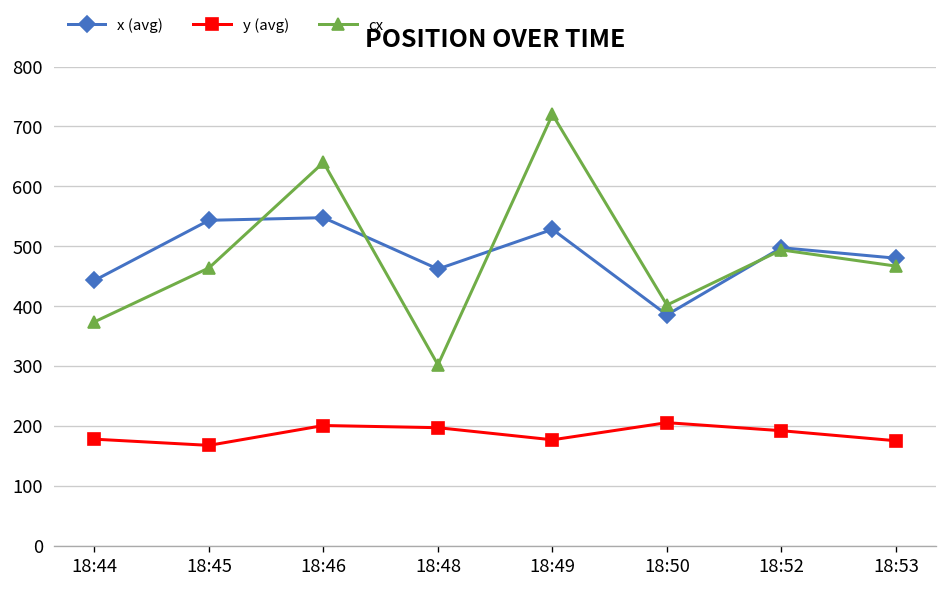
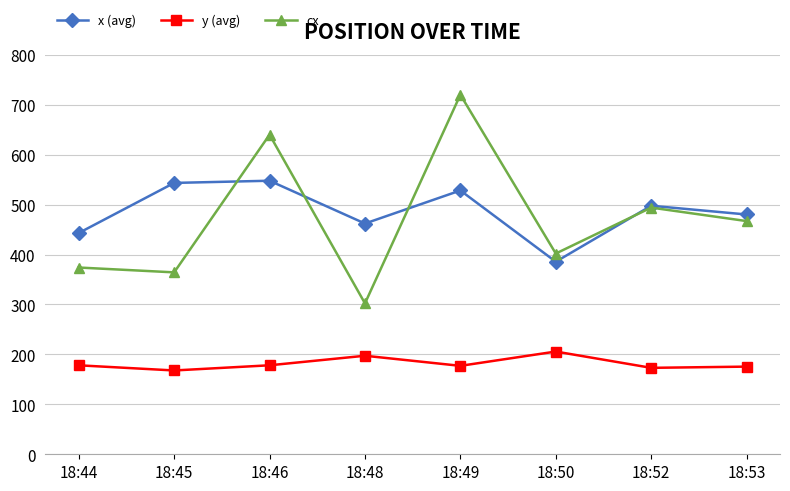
cx, 18:45: 460 -> 360
y (avg), 18:46: 200 -> 180
y (avg), 18:52: 190 -> 170
